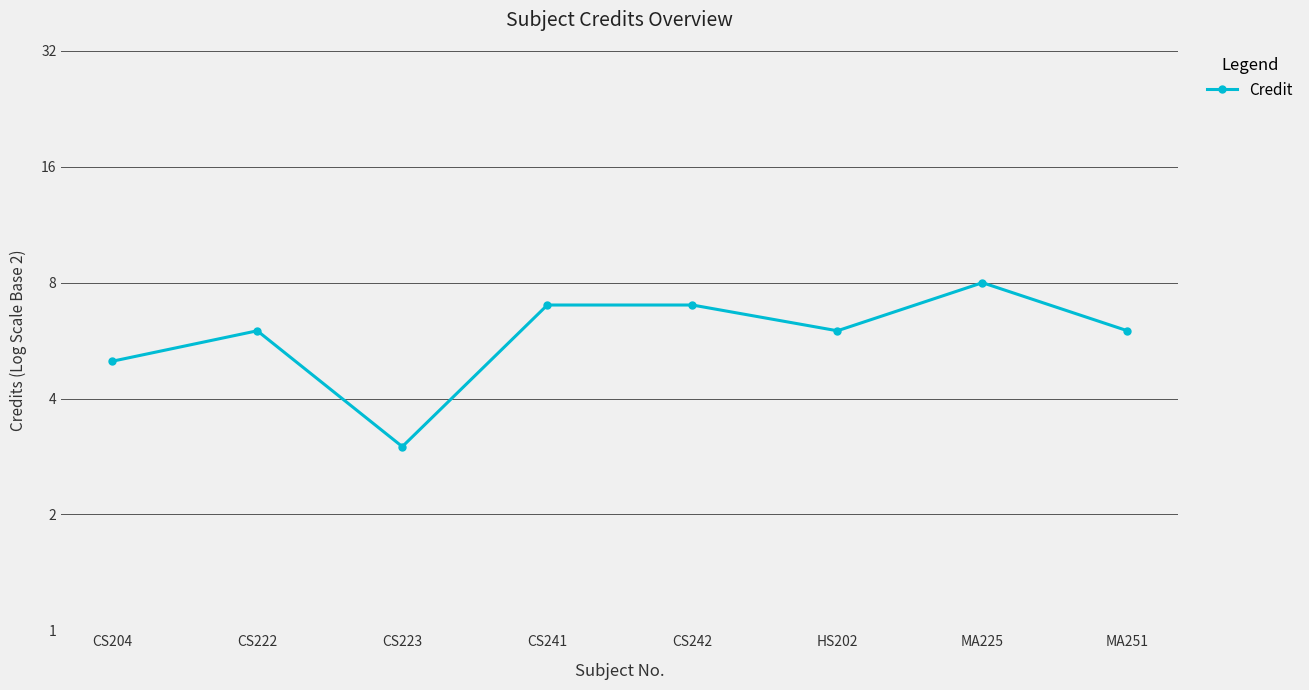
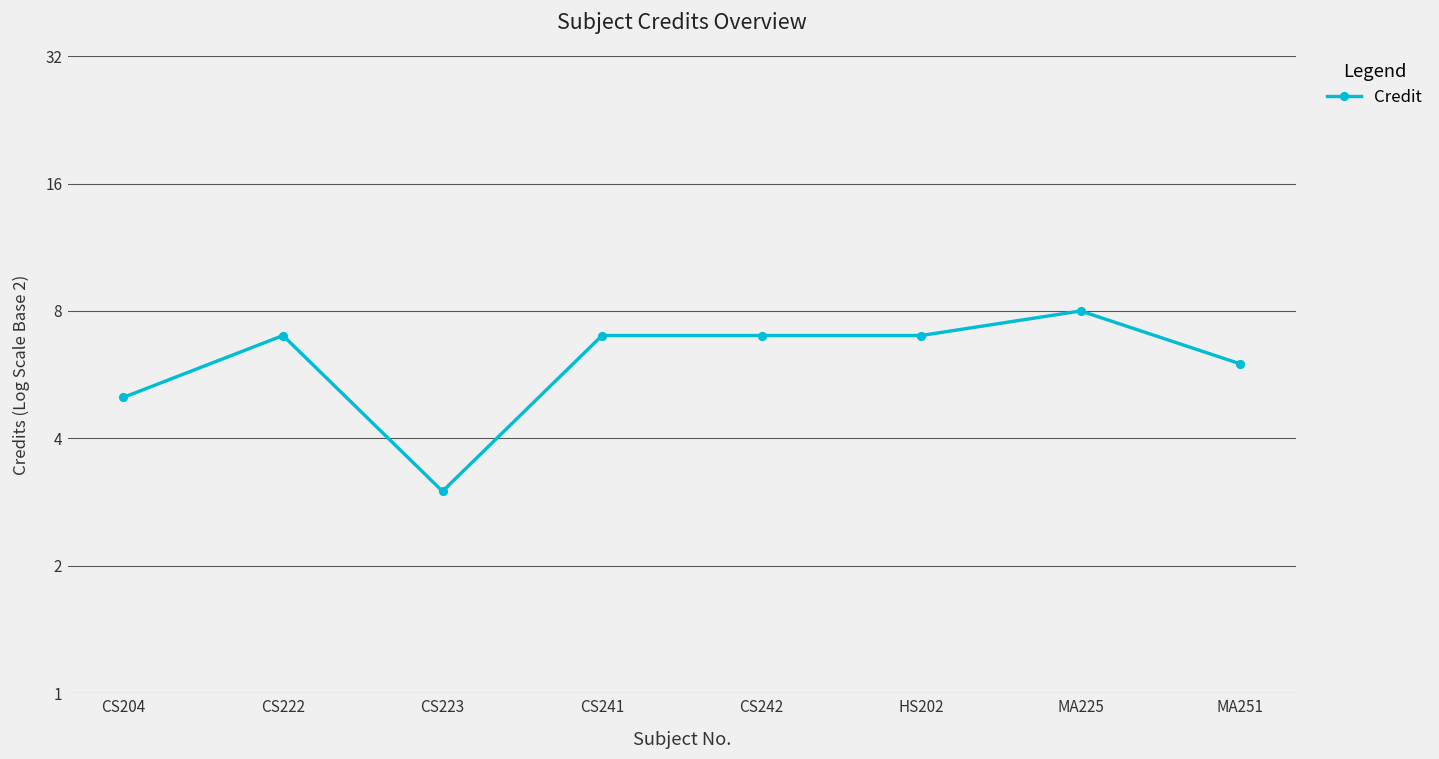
CS222: 6 -> 7
HS202: 6 -> 7
